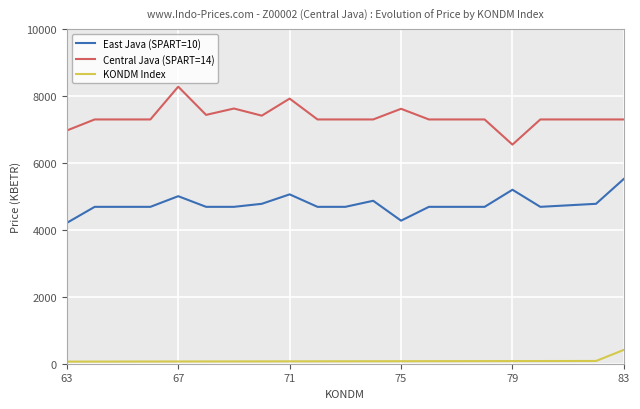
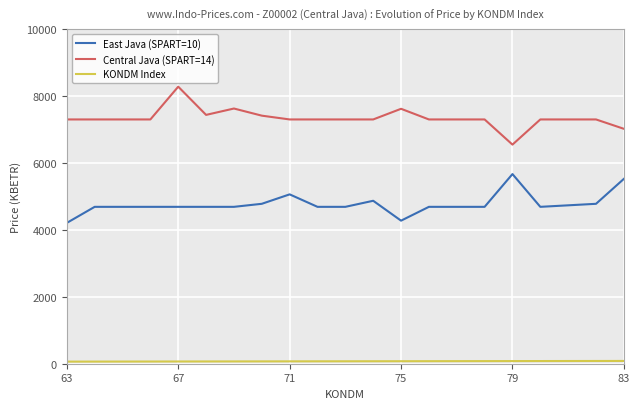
Central Java (SPART=14), 63: 7000 -> 7300
East Java (SPART=10), 67: 5000 -> 4700
Central Java (SPART=14), 71: 7900 -> 7300
East Java (SPART=10), 79: 5200 -> 5700
Central Java (SPART=14), 83: 7300 -> 7000
KONDM Index, 83: 400 -> 100
